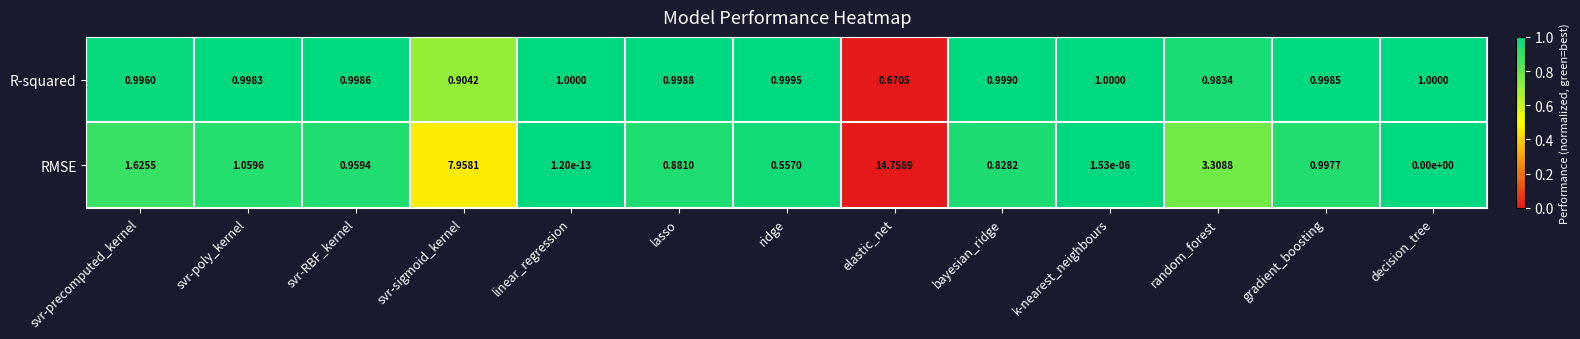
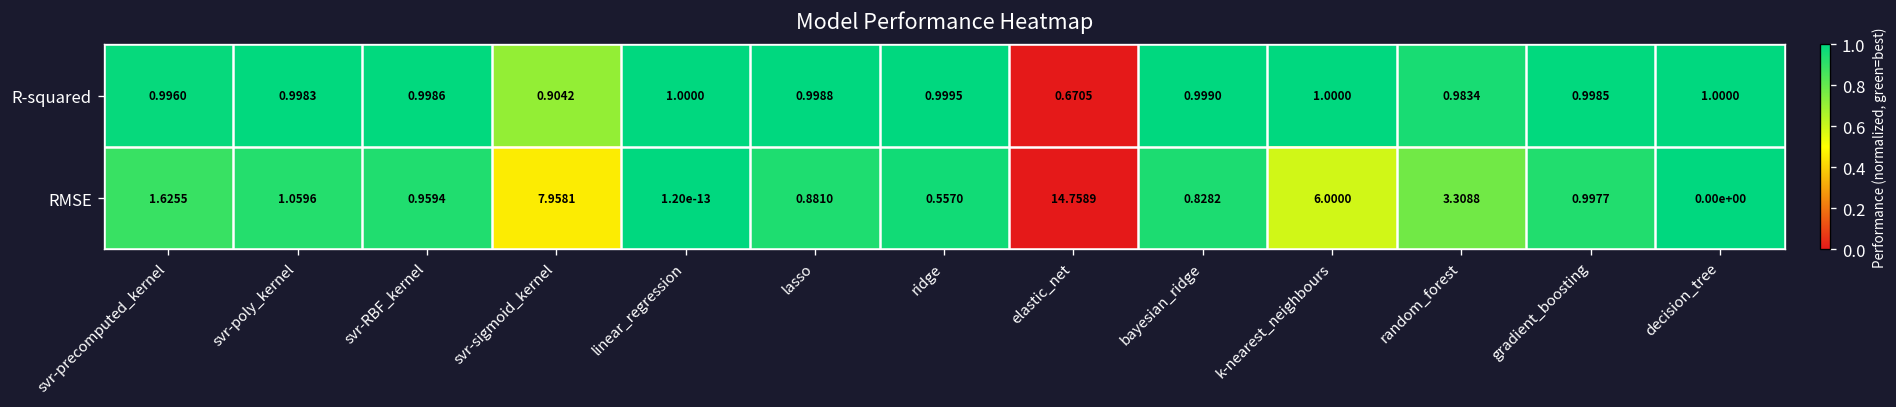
RMSE, k-nearest_neighbours: 1.53e-06 -> 6.0000
